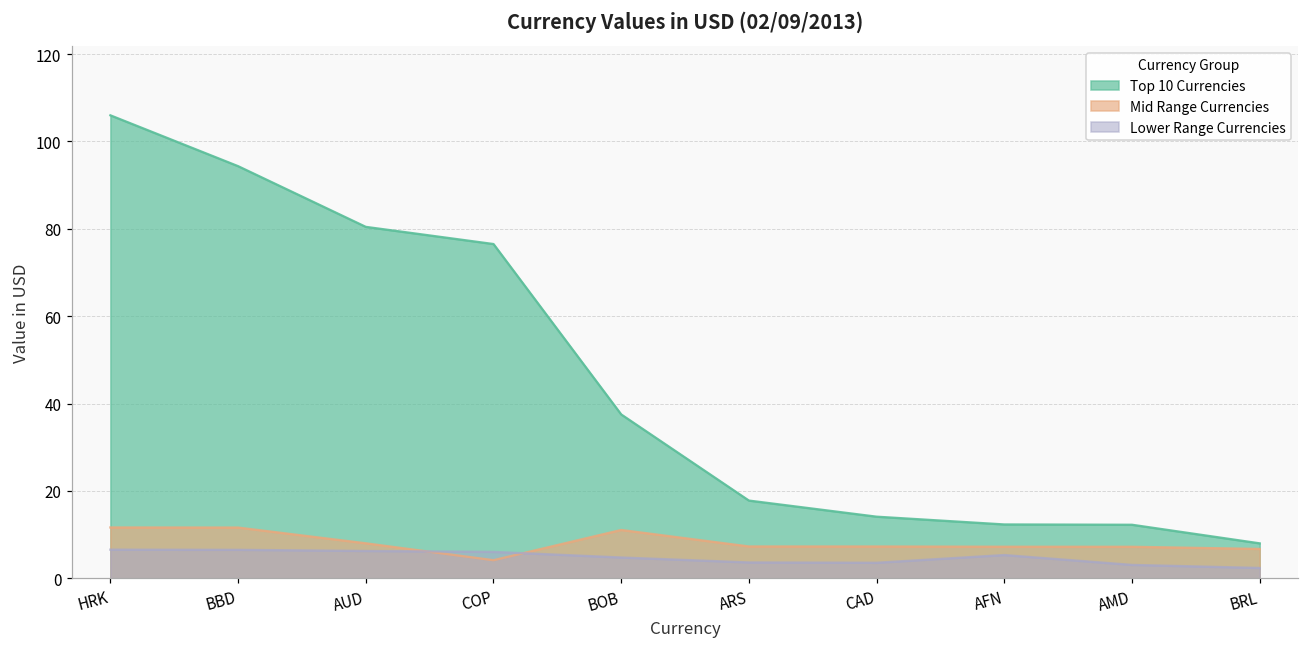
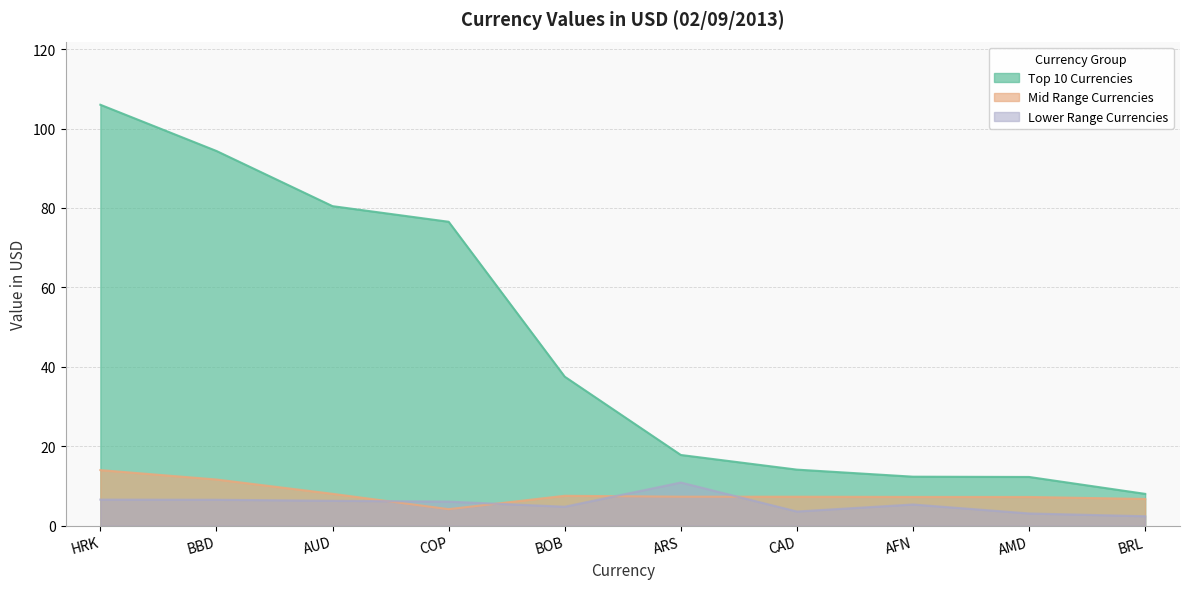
Mid Range Currencies, HRK: 12 -> 14
Mid Range Currencies, BOB: 11 -> 8
Lower Range Currencies, ARS: 4 -> 11
